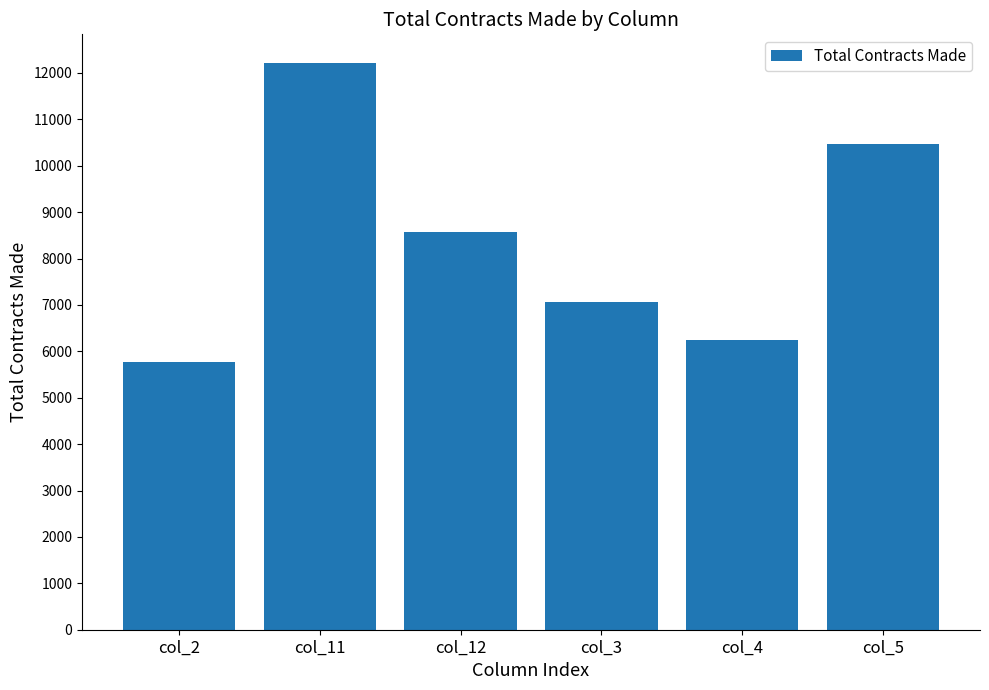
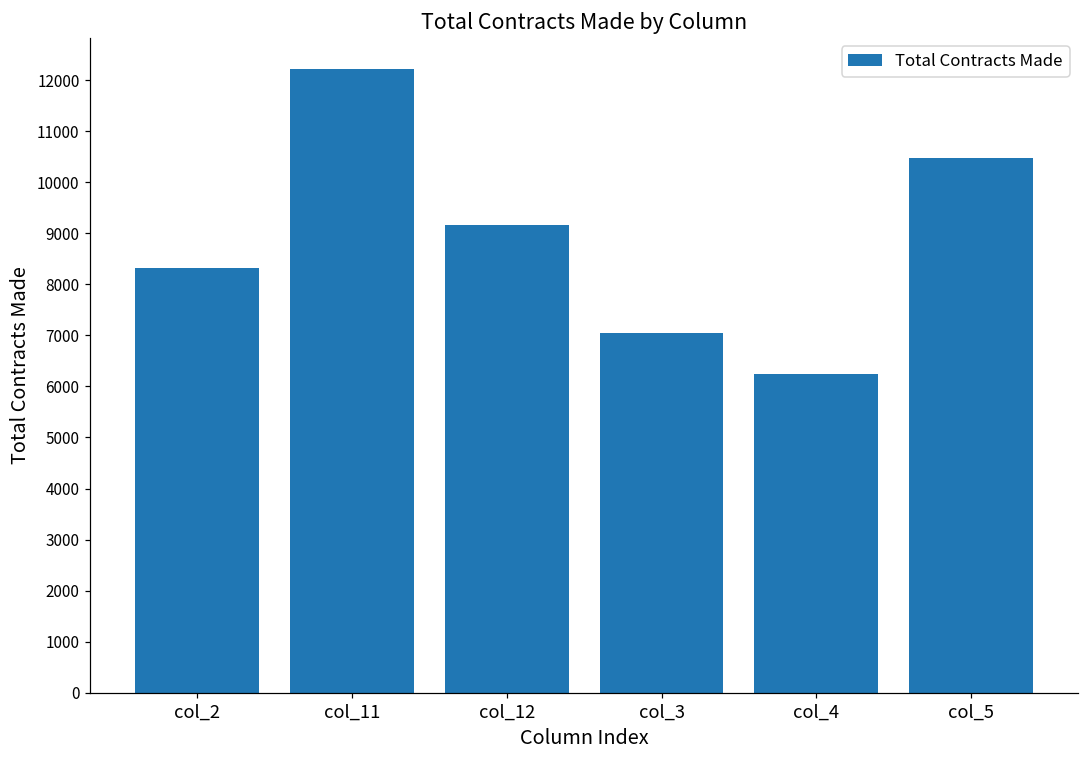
col_2: 5800 -> 8300
col_12: 8600 -> 9200
